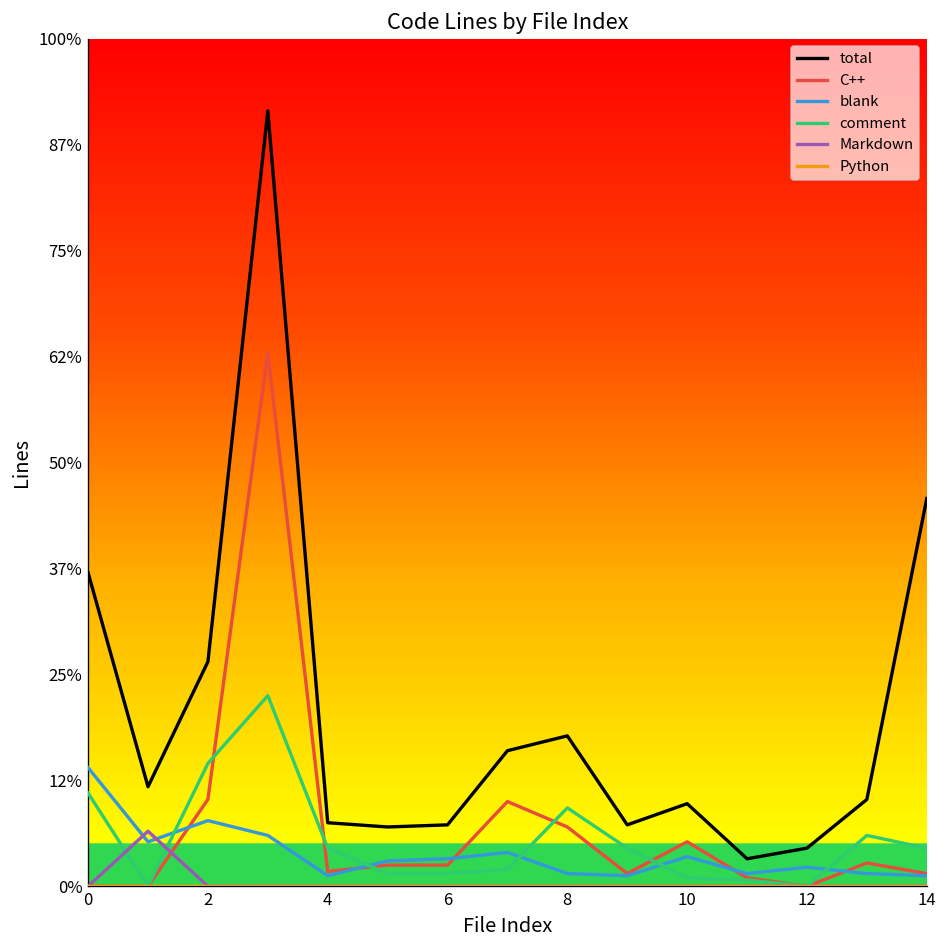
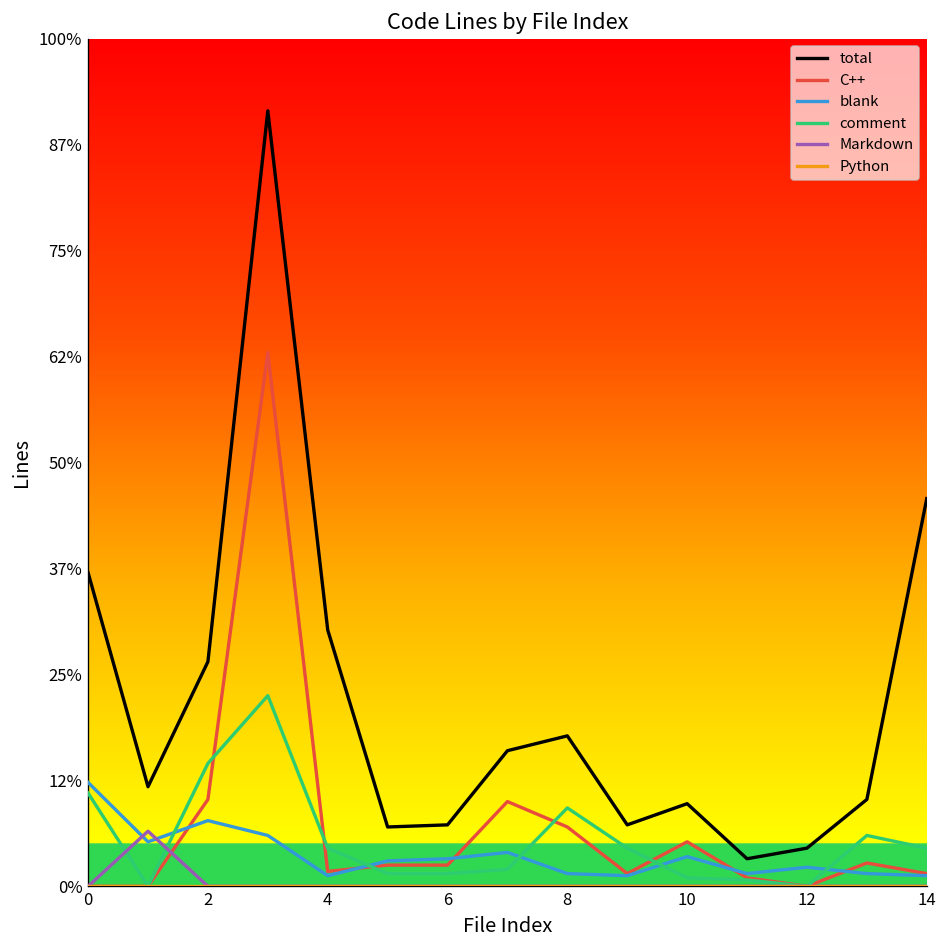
blank, 0: 14% -> 12%
total, 4: 8% -> 30%
